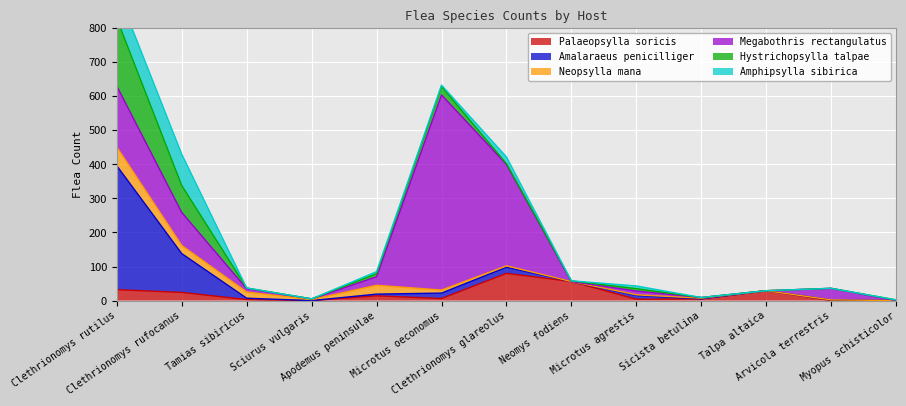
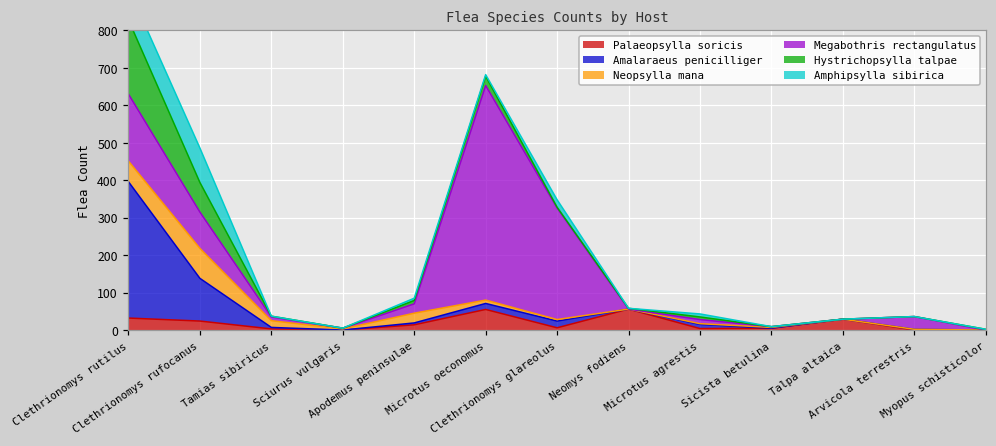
Neopsylla mana, Clethrionomys rufocanus: 20 -> 80
Palaeopsylla soricis, Microtus oeconomus: 10 -> 60
Palaeopsylla soricis, Clethrionomys glareolus: 80 -> 10
